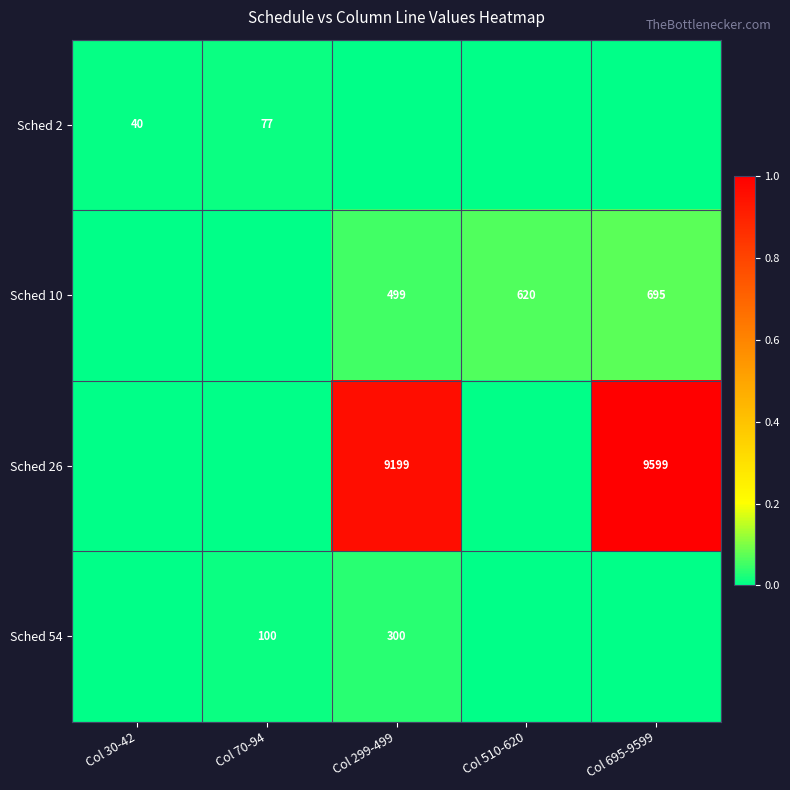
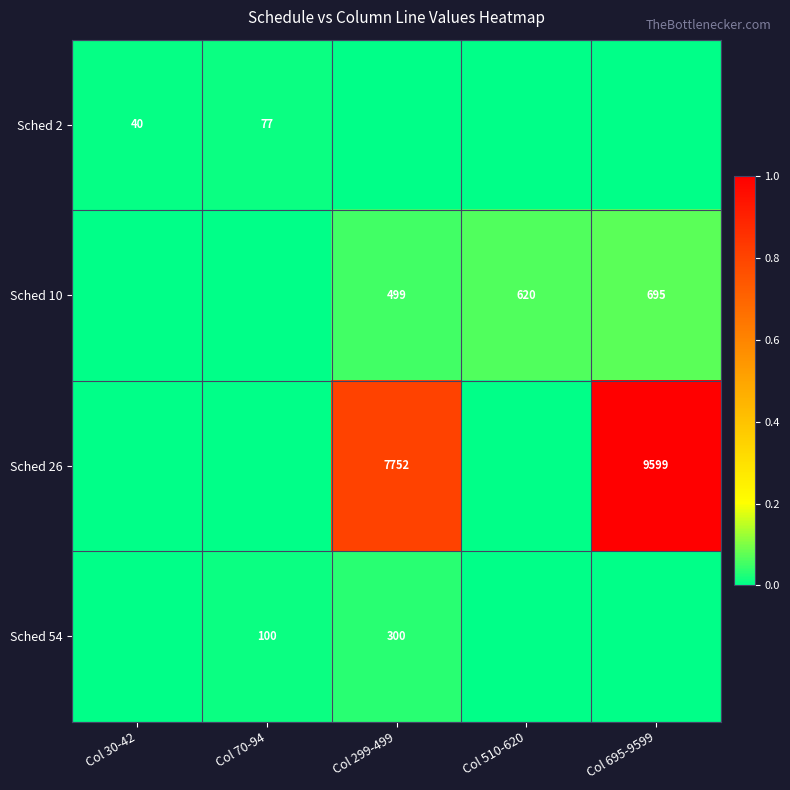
Sched 26, Col 299-499: 9199 -> 7752
